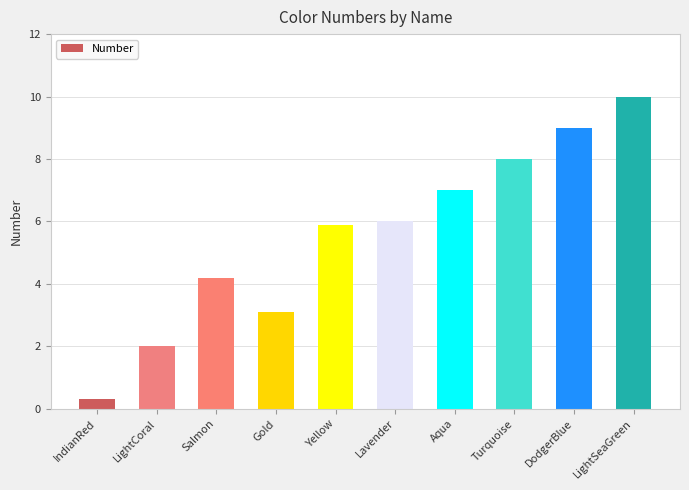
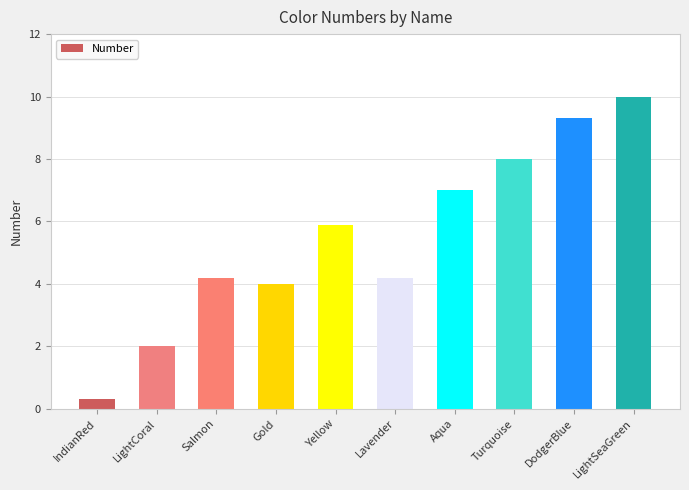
Gold: 3.1 -> 4.0
Lavender: 6.0 -> 4.2
DodgerBlue: 9.0 -> 9.3
